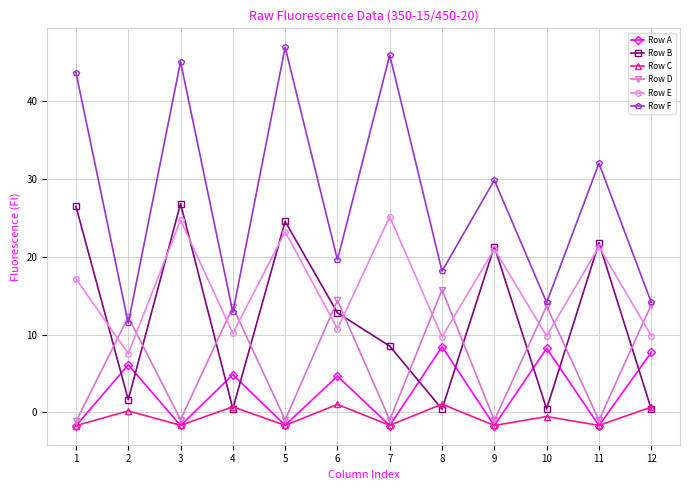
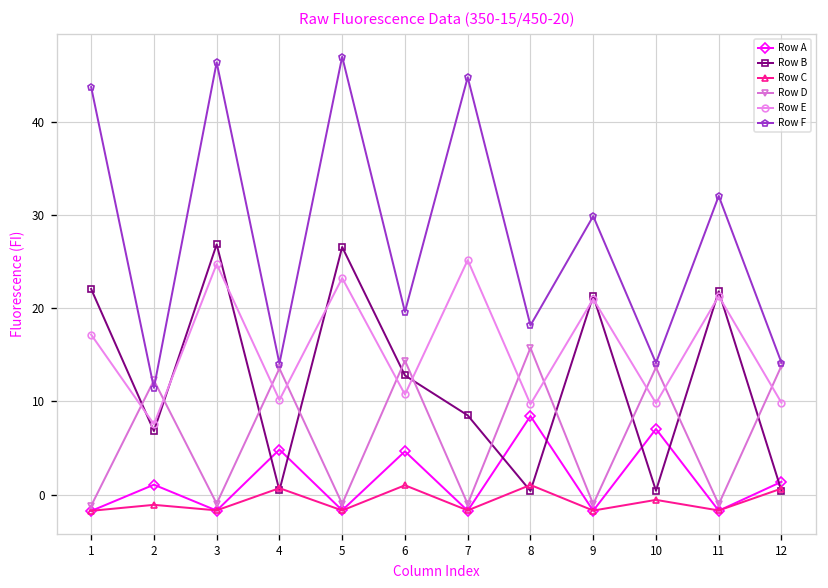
Row B, 1: 26 -> 22
Row A, 2: 6 -> 1
Row B, 2: 2 -> 7
Row C, 2: 0 -> -1
Row F, 3: 45 -> 46
Row F, 4: 13 -> 14
Row B, 5: 25 -> 27
Row F, 7: 46 -> 45
Row A, 10: 8 -> 7
Row A, 12: 8 -> 1
